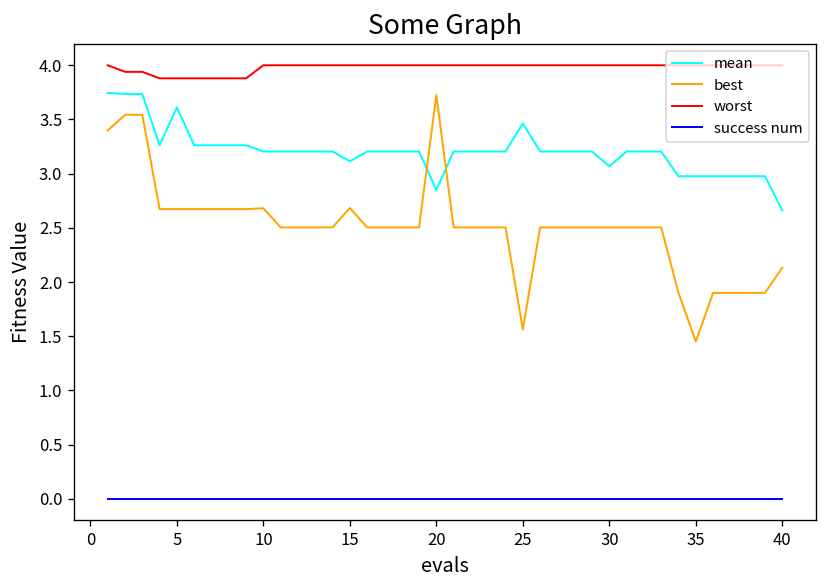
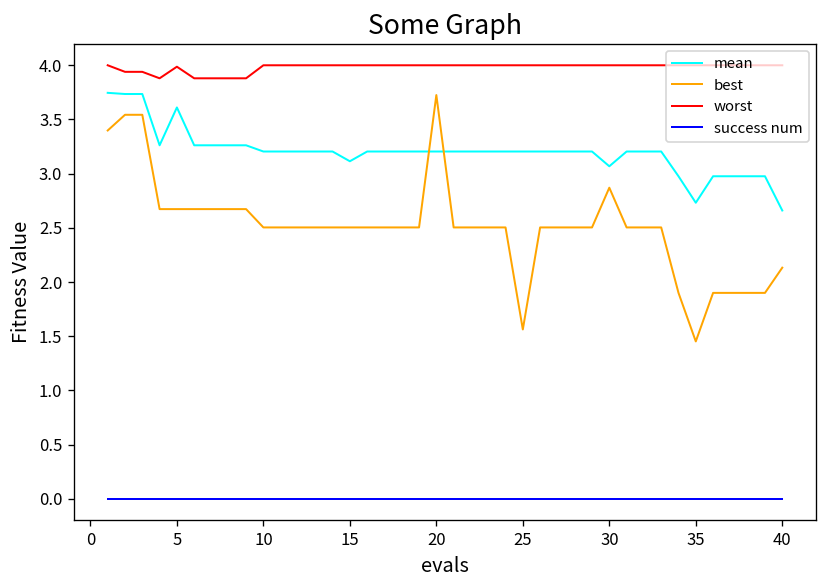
worst, 5: 3.9 -> 4.0
best, 10: 2.7 -> 2.5
best, 15: 2.7 -> 2.5
mean, 20: 2.8 -> 3.2
mean, 25: 3.5 -> 3.2
best, 30: 2.5 -> 2.9
mean, 35: 3.0 -> 2.7
